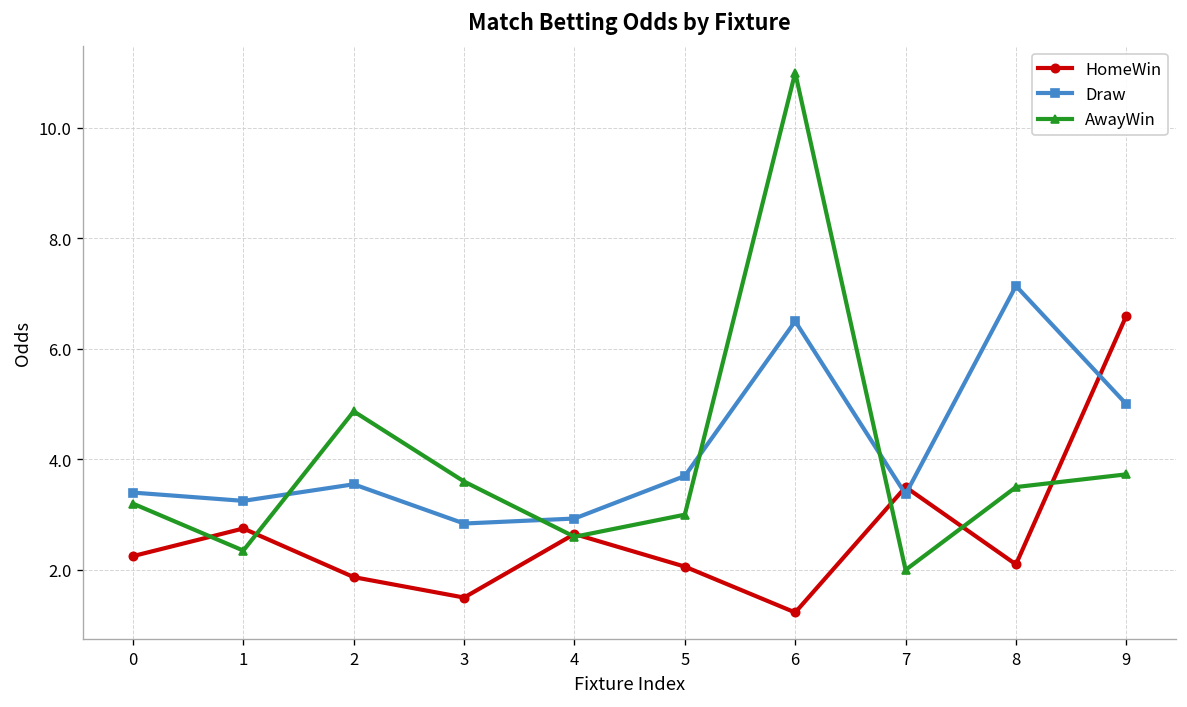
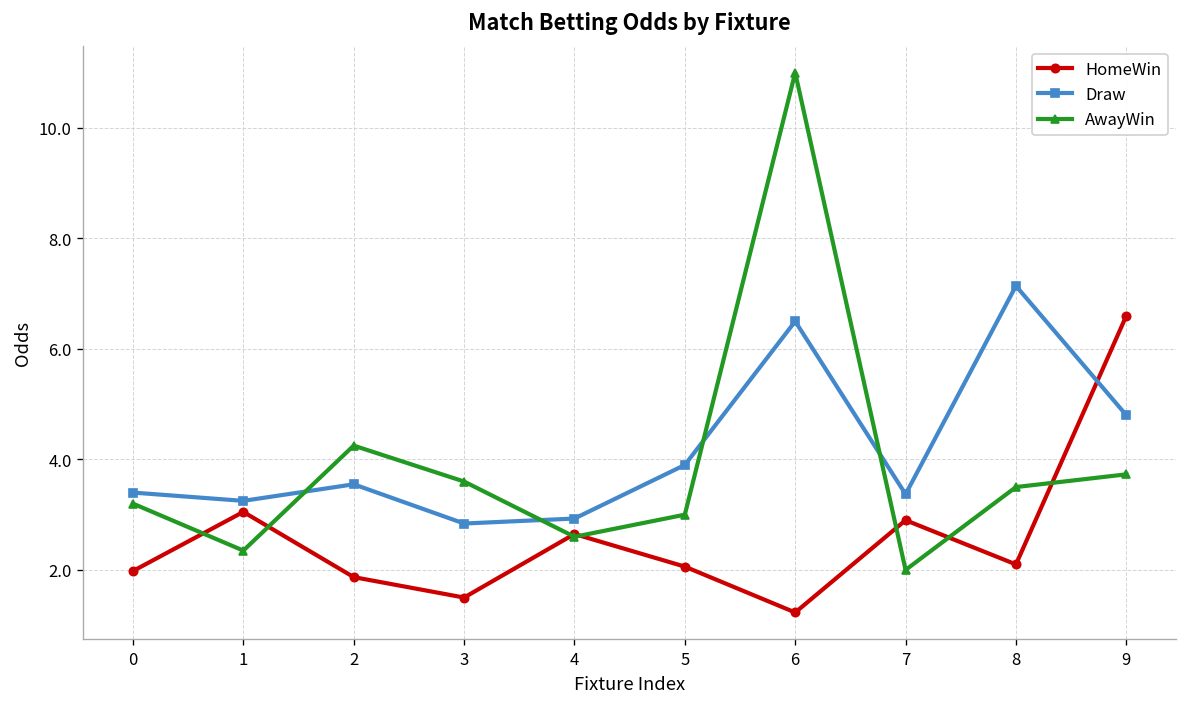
HomeWin, 0: 2.3 -> 2.0
HomeWin, 1: 2.8 -> 3.1
AwayWin, 2: 4.9 -> 4.3
Draw, 5: 3.7 -> 3.9
HomeWin, 7: 3.5 -> 2.9
Draw, 9: 5.0 -> 4.8
